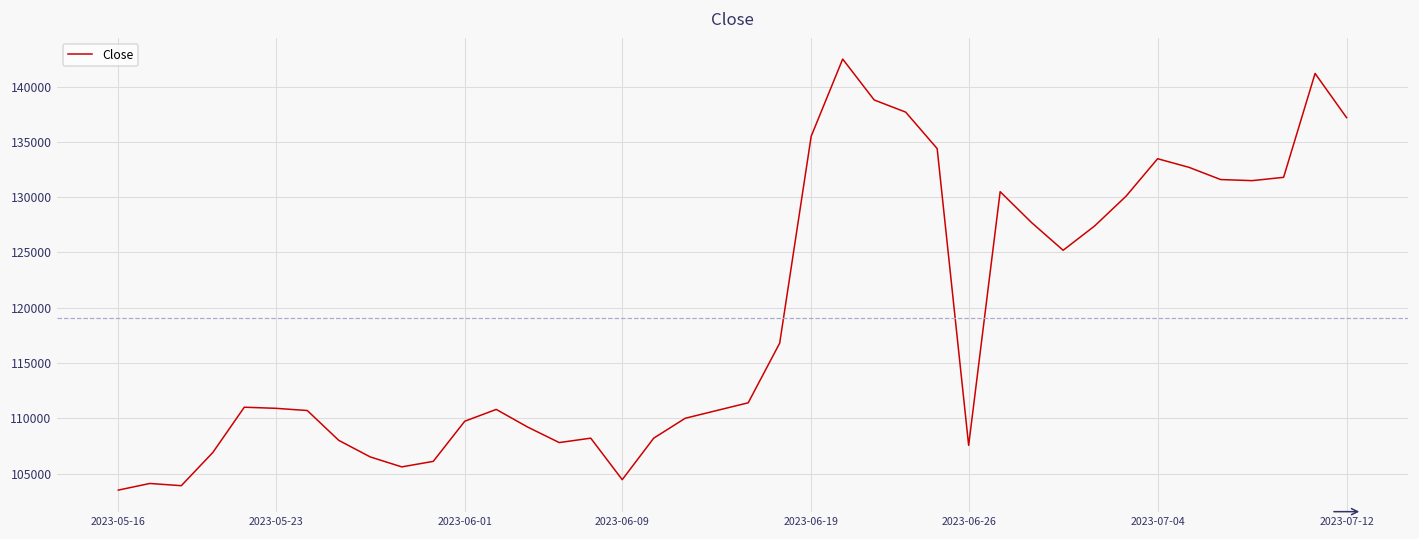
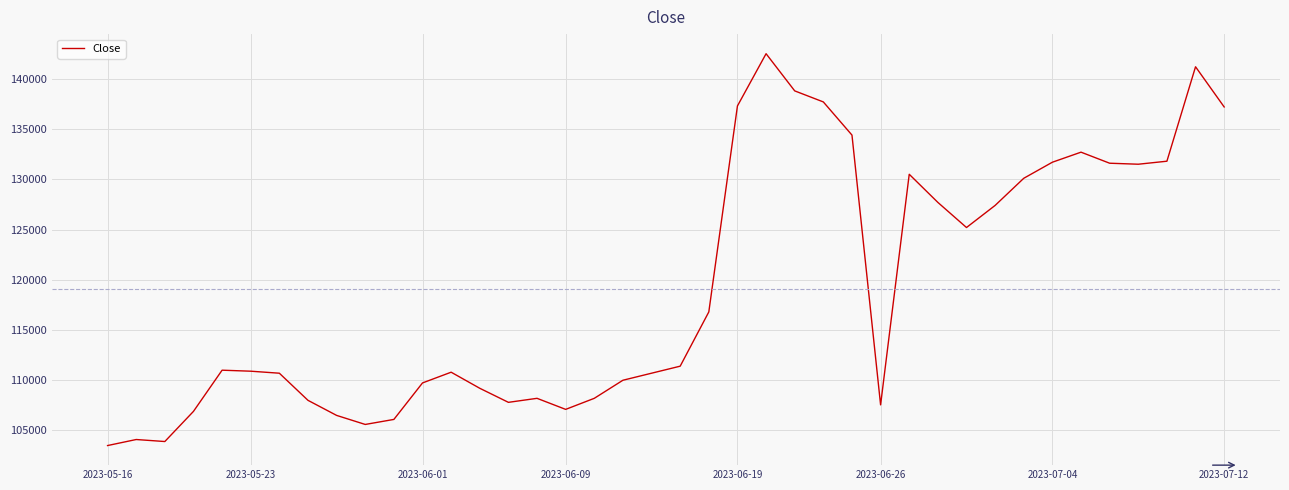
2023-06-09: 104400 -> 107100
2023-06-19: 135500 -> 137300
2023-07-04: 133500 -> 131700
